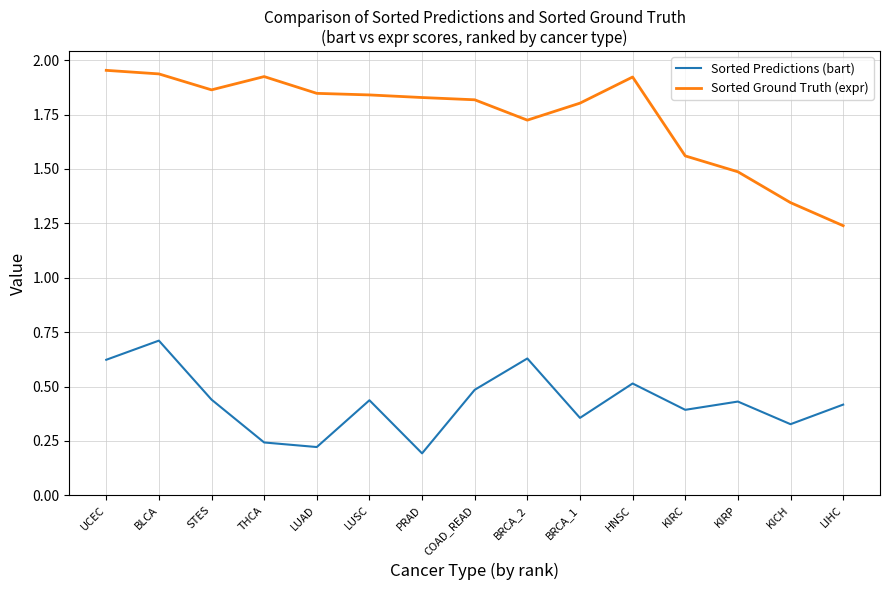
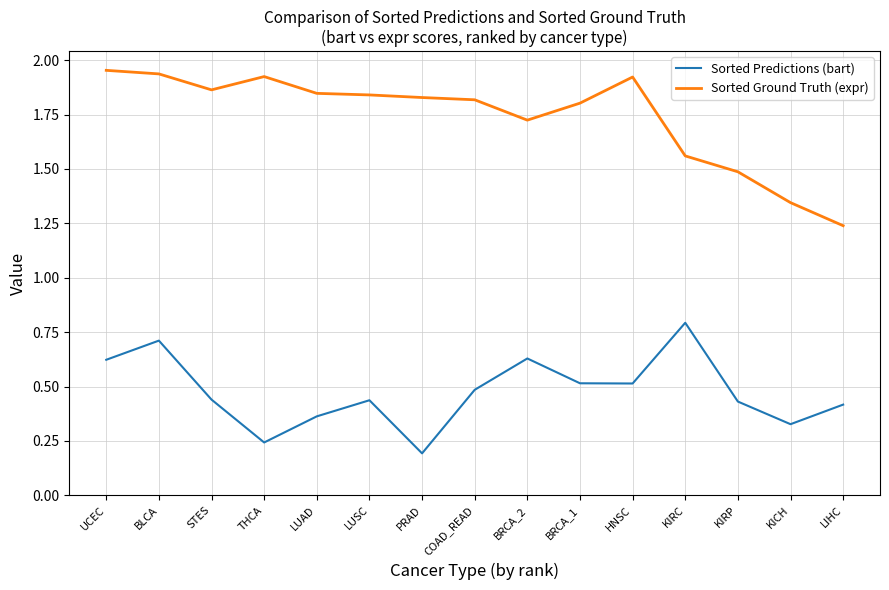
Sorted Predictions (bart), LUAD: 0.22 -> 0.36
Sorted Predictions (bart), BRCA_1: 0.36 -> 0.52
Sorted Predictions (bart), KIRC: 0.39 -> 0.79
